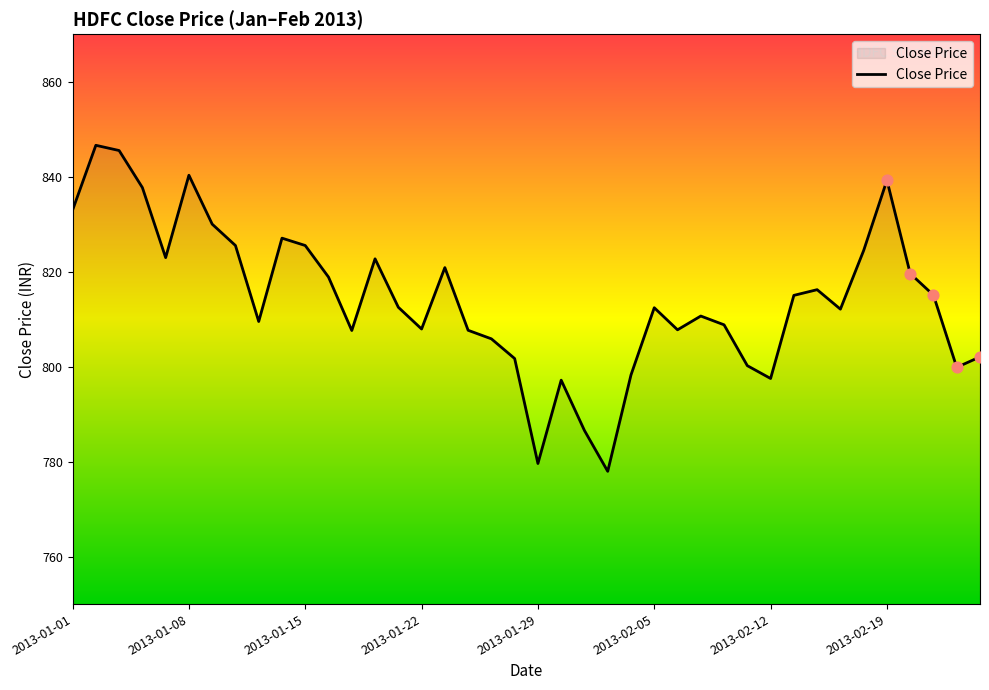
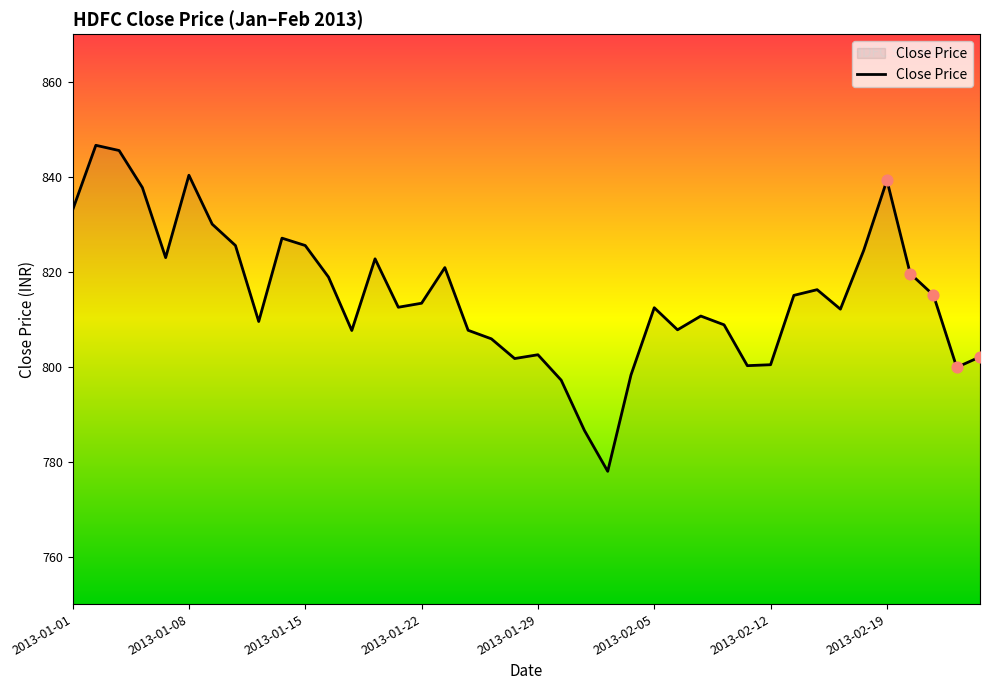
Close Price, 2013-01-22: 808 -> 813
Close Price, 2013-01-29: 780 -> 803
Close Price, 2013-02-12: 798 -> 800
